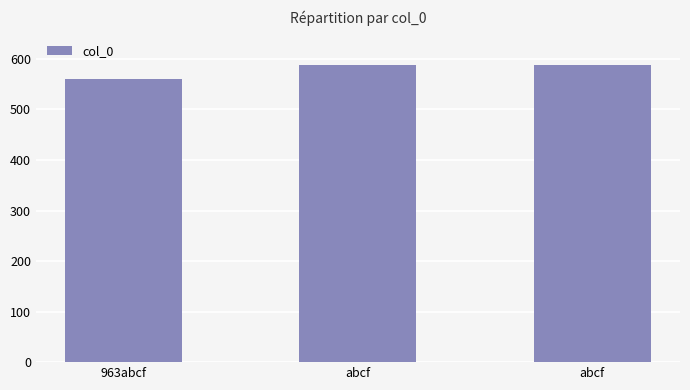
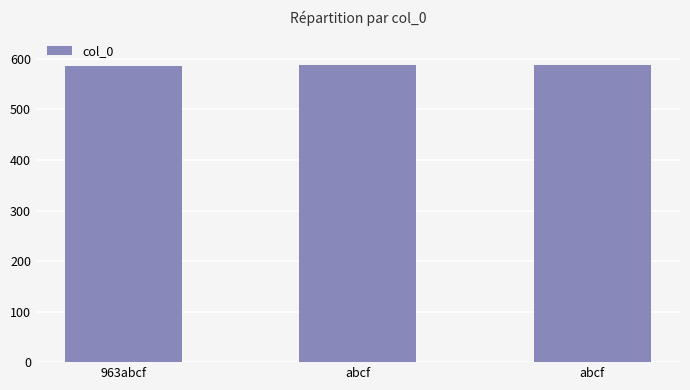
963abcf: 560 -> 590
